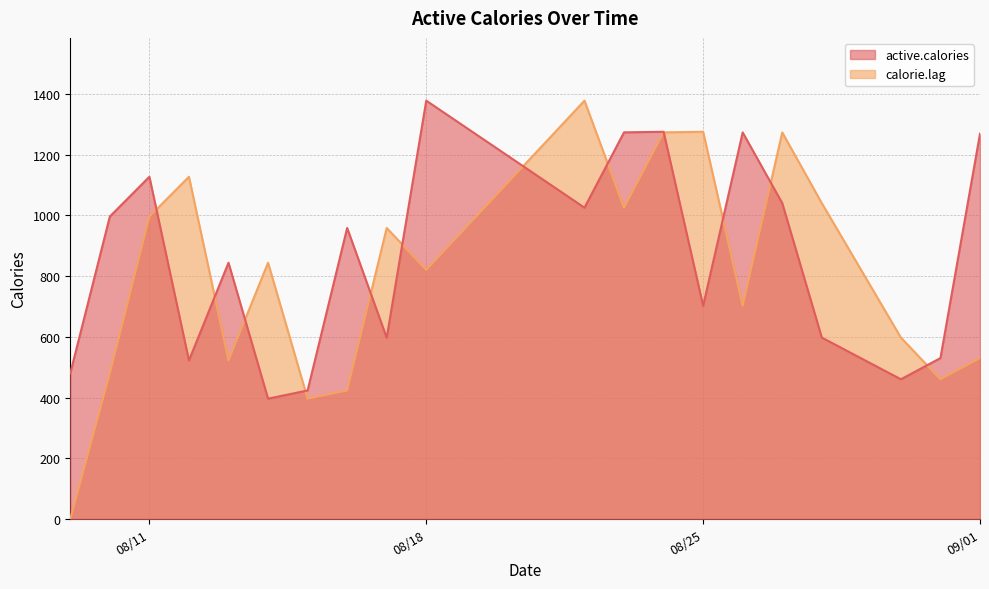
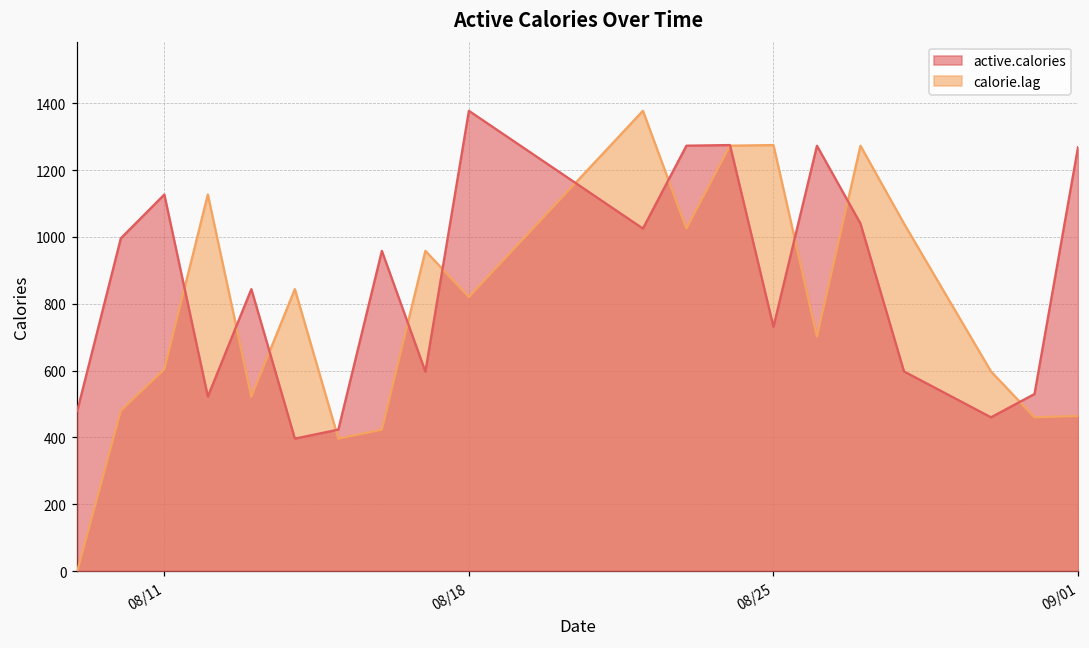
calorie.lag, 08/11: 1000 -> 600
active.calories, 08/25: 700 -> 730
calorie.lag, 09/01: 530 -> 460
